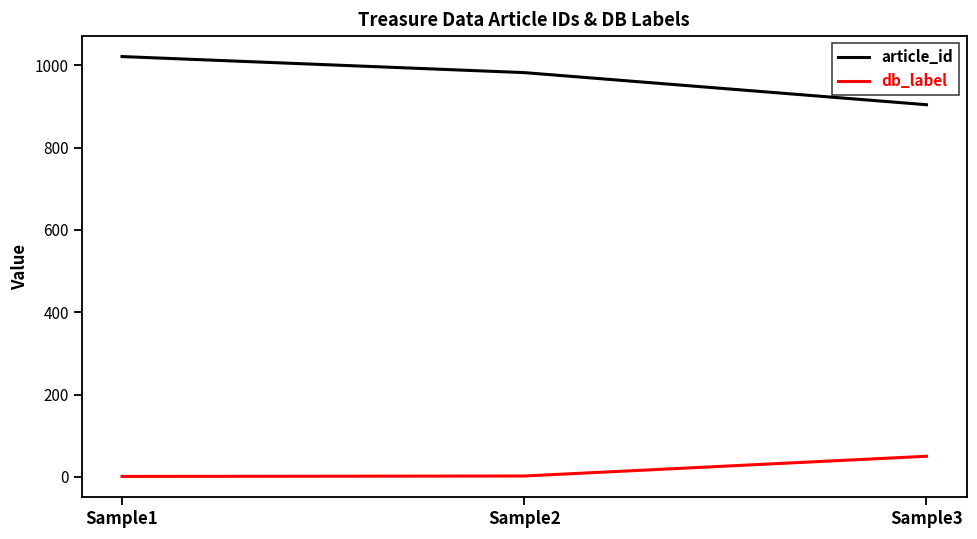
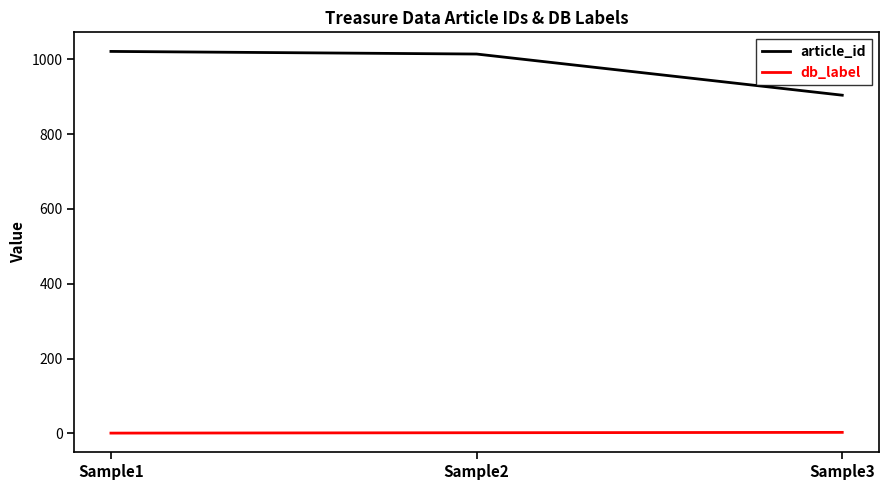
article_id, Sample2: 980 -> 1010
db_label, Sample3: 50 -> 0
